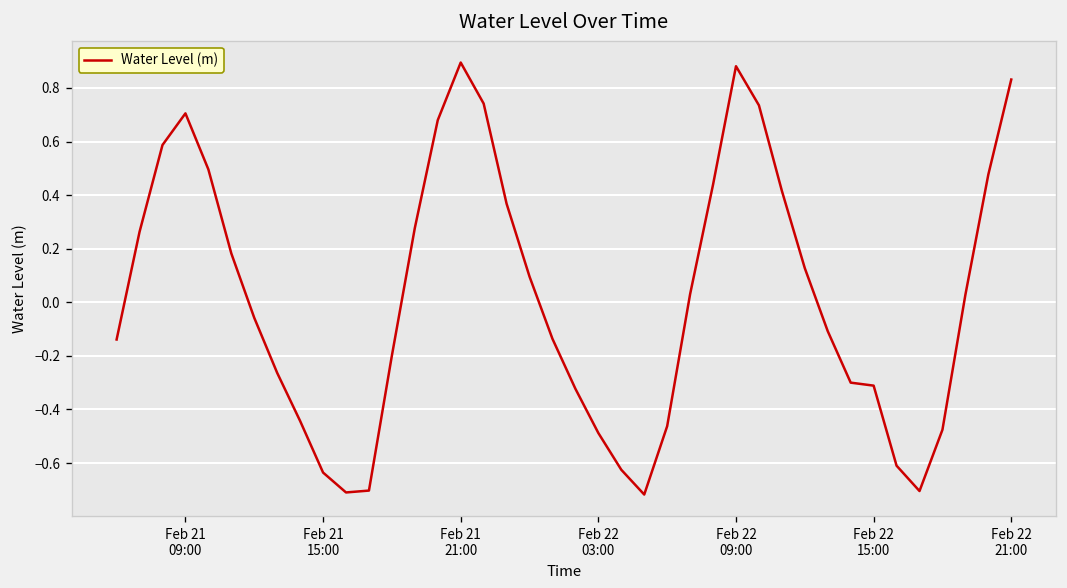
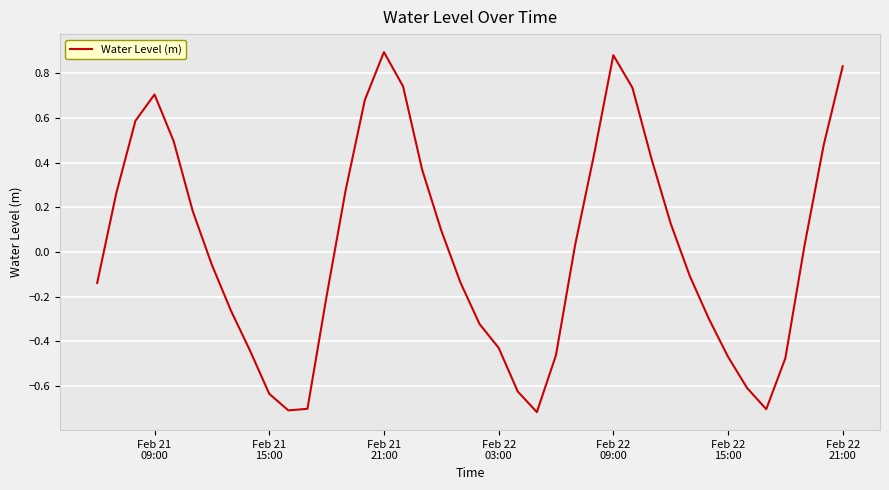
Feb 22 03:00: -0.49 -> -0.43
Feb 22 15:00: -0.31 -> -0.47
